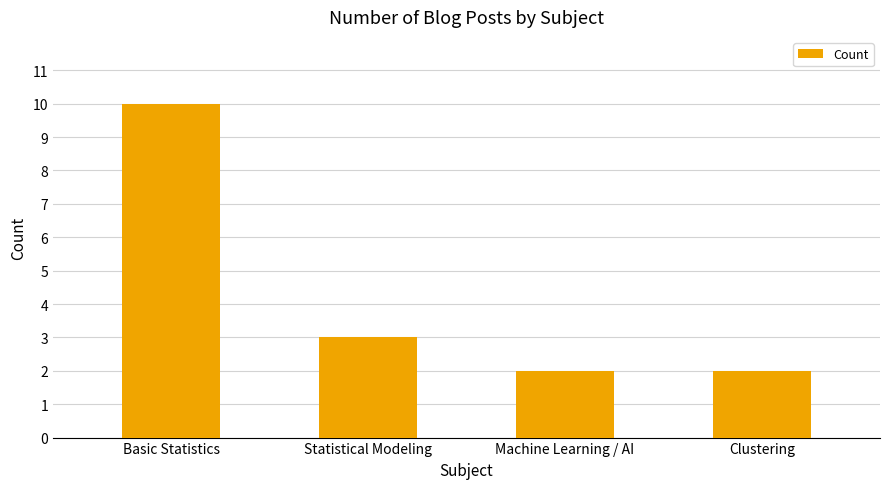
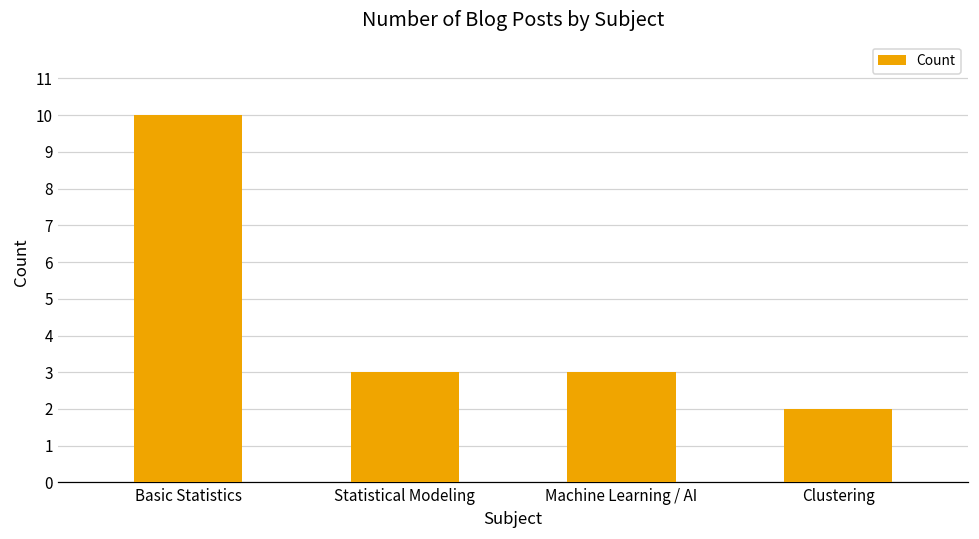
Machine Learning / AI: 2 -> 3
